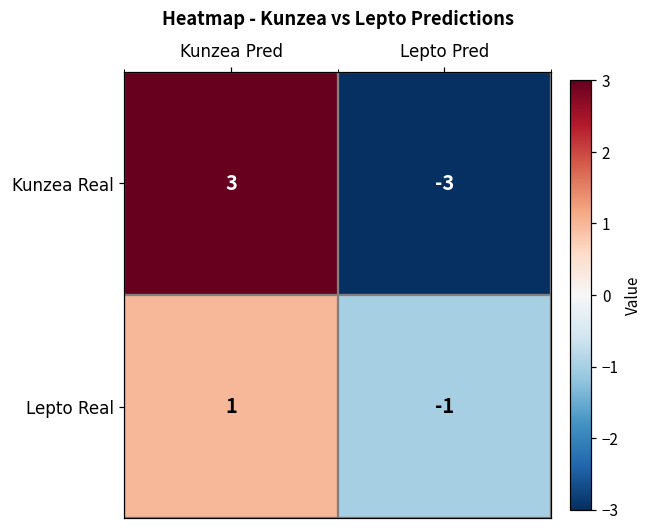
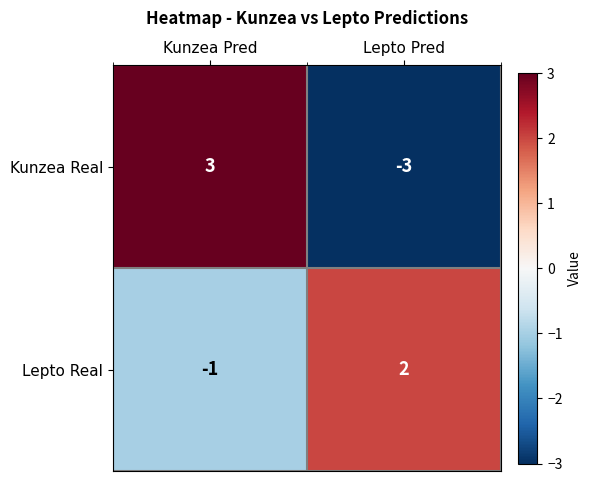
Lepto Real, Kunzea Pred: 1 -> -1
Lepto Real, Lepto Pred: -1 -> 2
